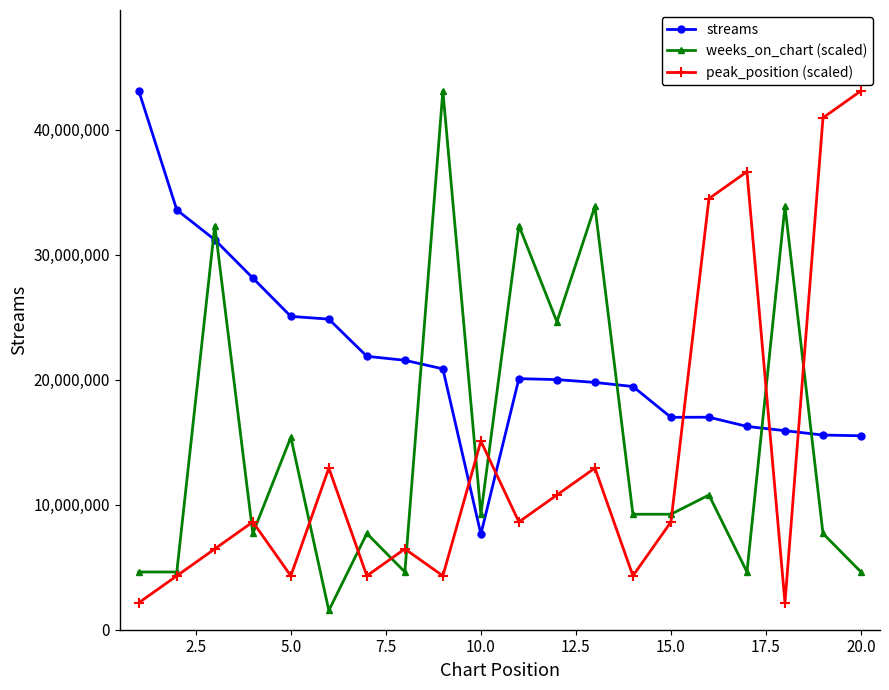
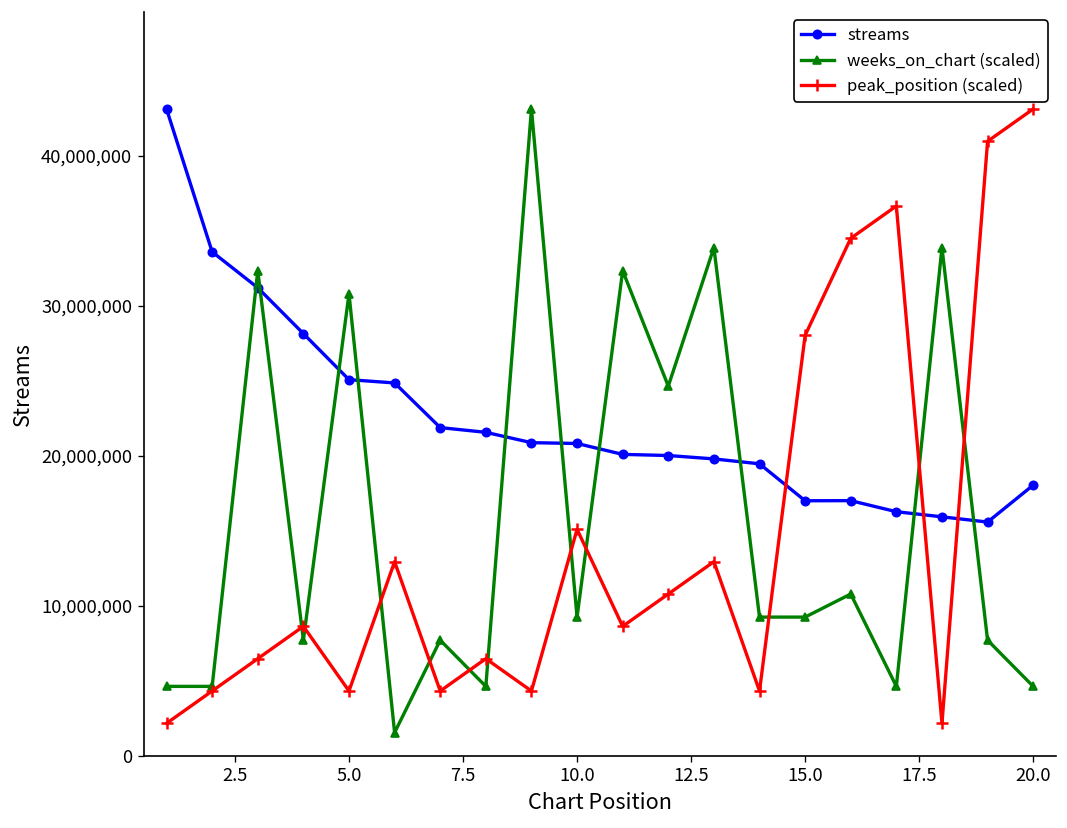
weeks_on_chart (scaled), 5.0: 15,400,000 -> 30,800,000
streams, 10.0: 7,600,000 -> 20,800,000
peak_position (scaled), 15.0: 8,600,000 -> 28,000,000
streams, 20.0: 15,500,000 -> 18,000,000
